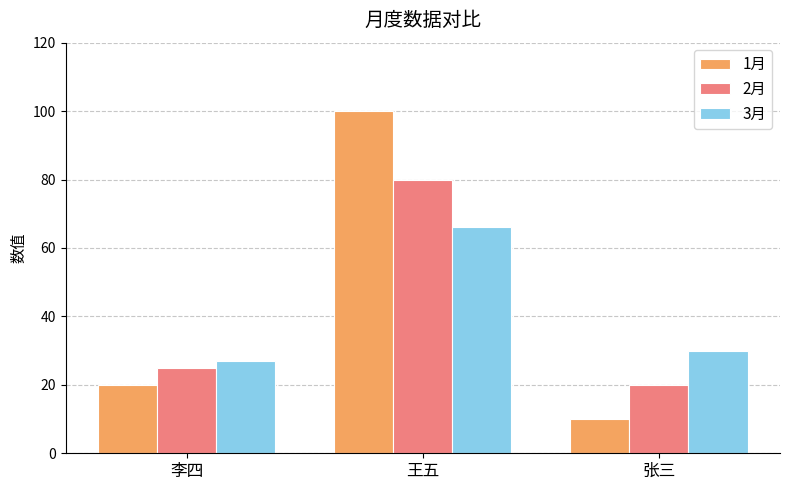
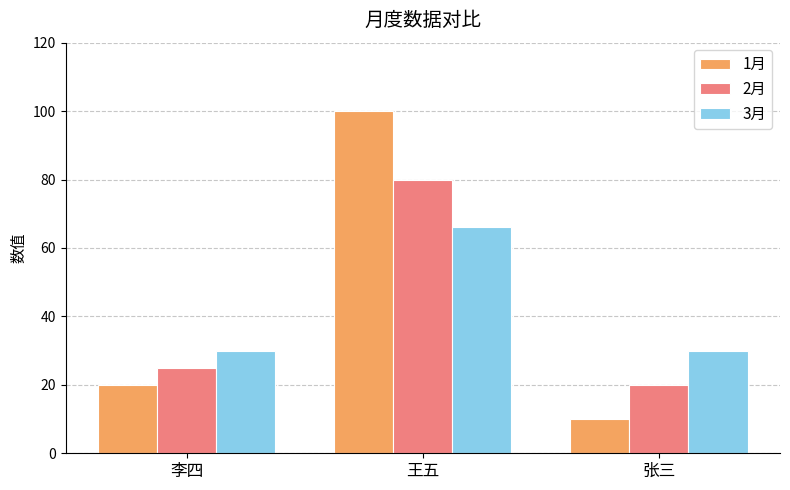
3月, 李四: 27 -> 30
